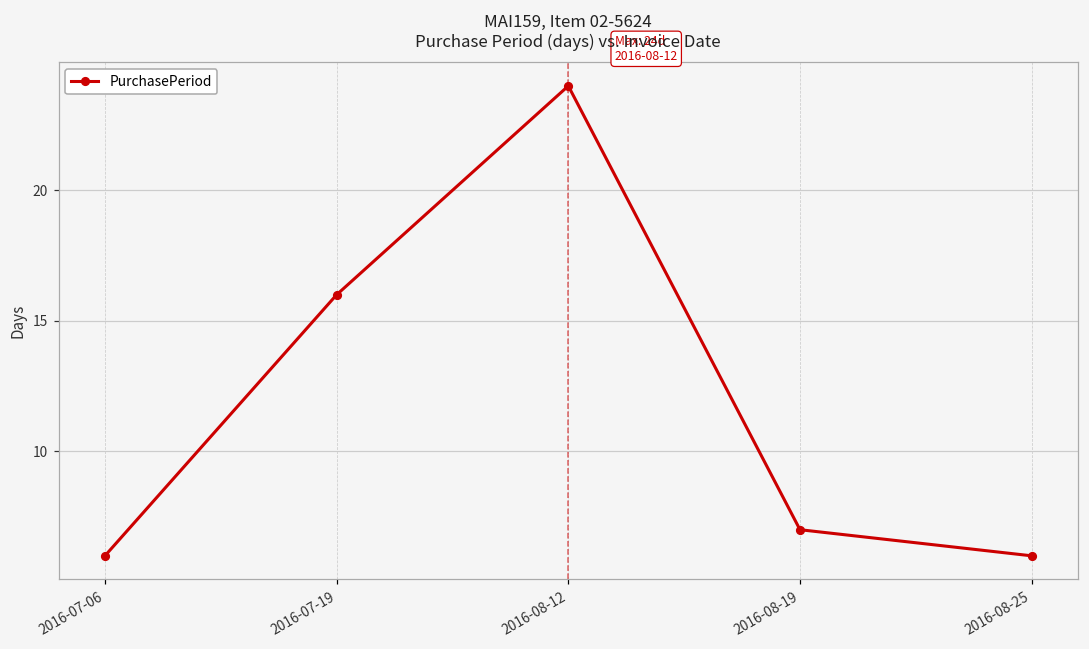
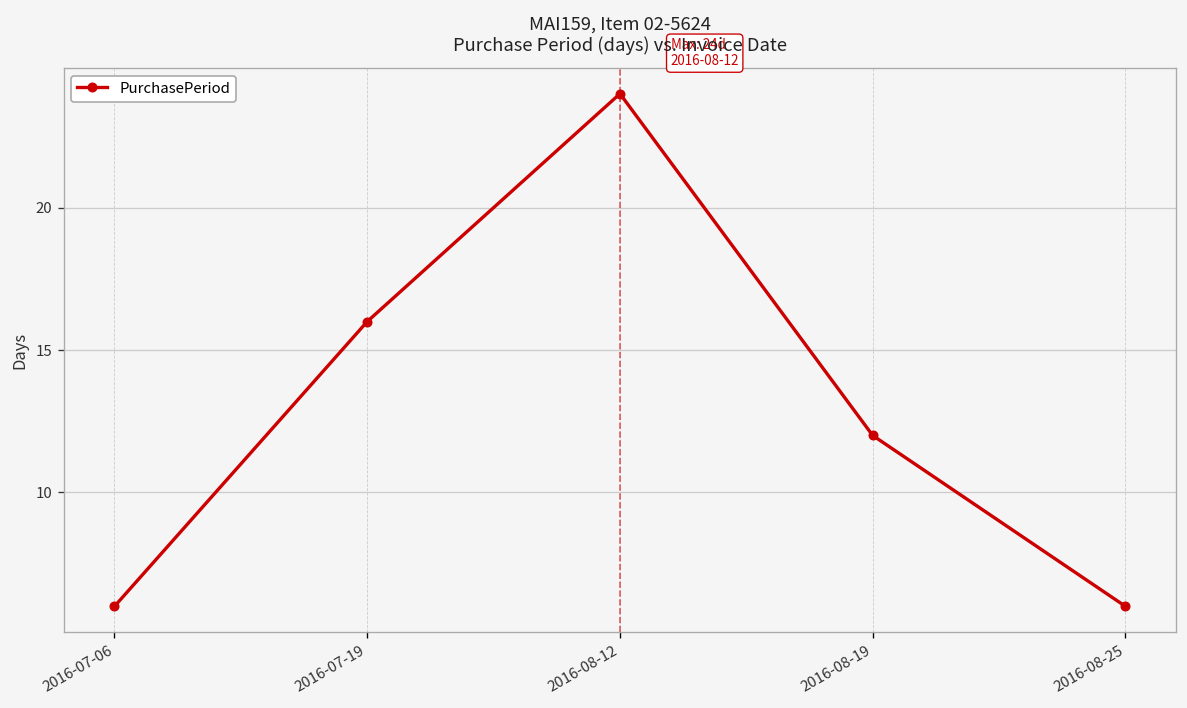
2016-08-19: 7 -> 12
